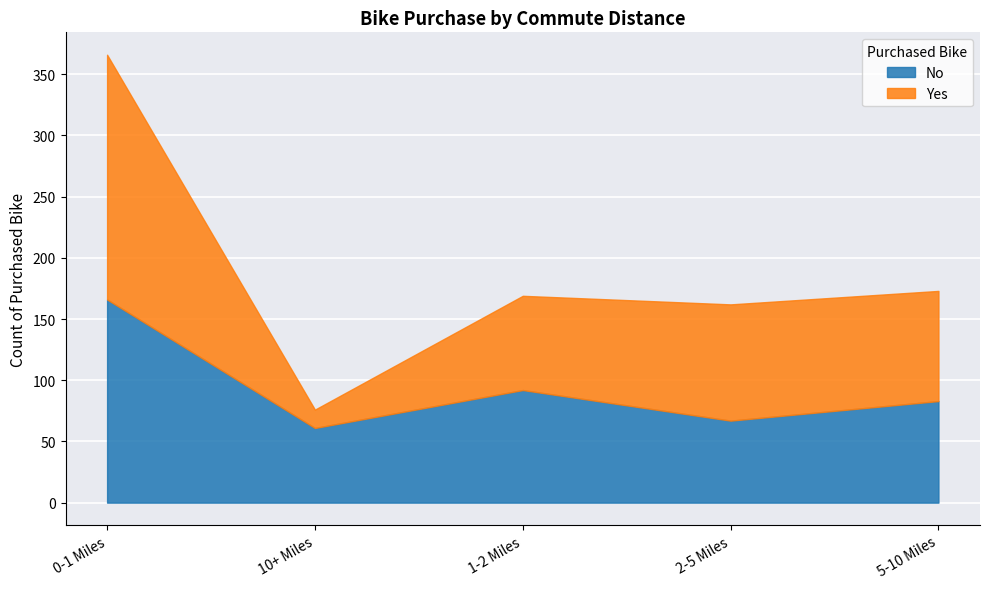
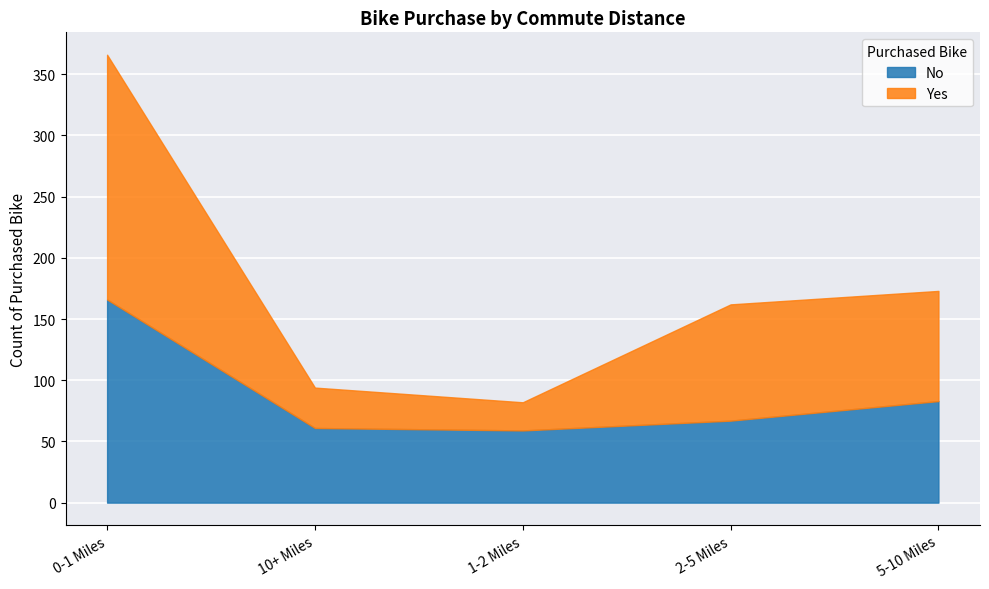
Yes, 10+ Miles: 15 -> 33
No, 1-2 Miles: 92 -> 59
Yes, 1-2 Miles: 77 -> 23
